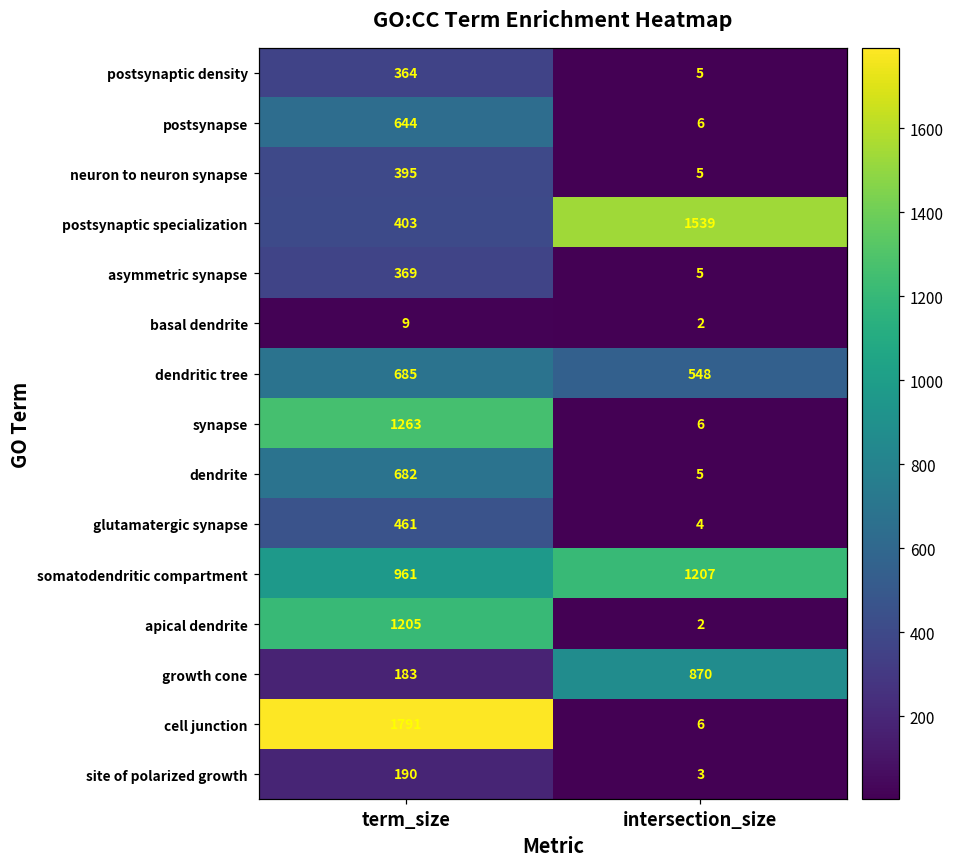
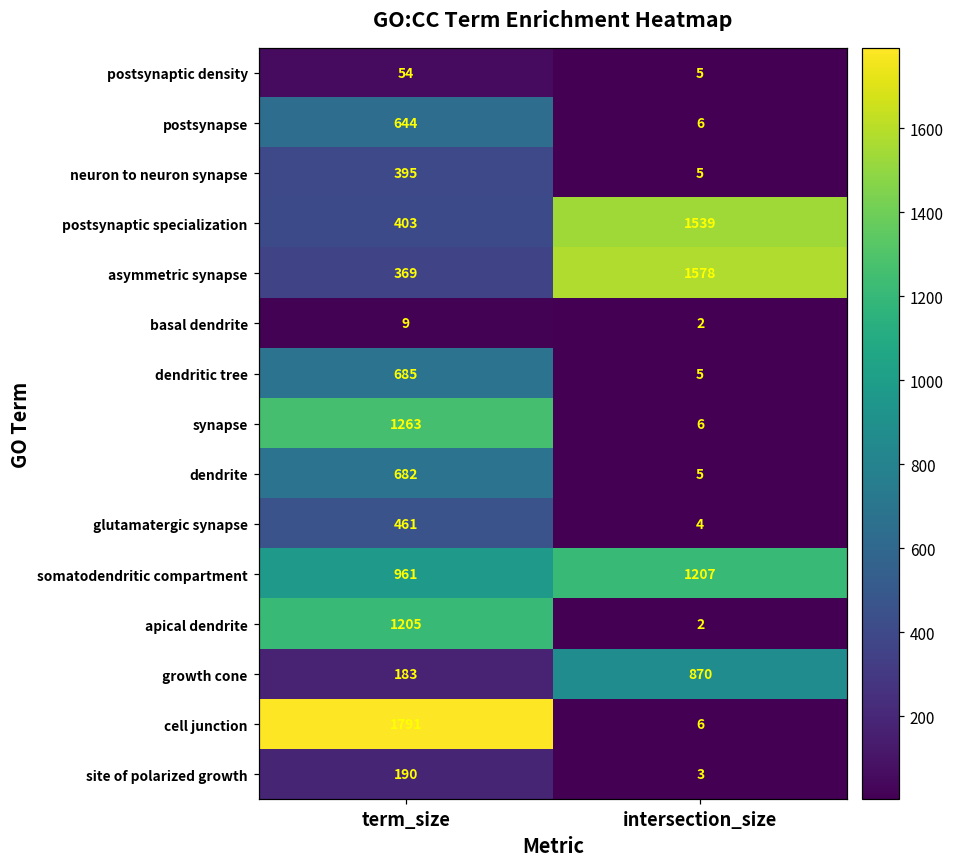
postsynaptic density, term_size: 364 -> 54
asymmetric synapse, intersection_size: 5 -> 1578
dendritic tree, intersection_size: 548 -> 5
